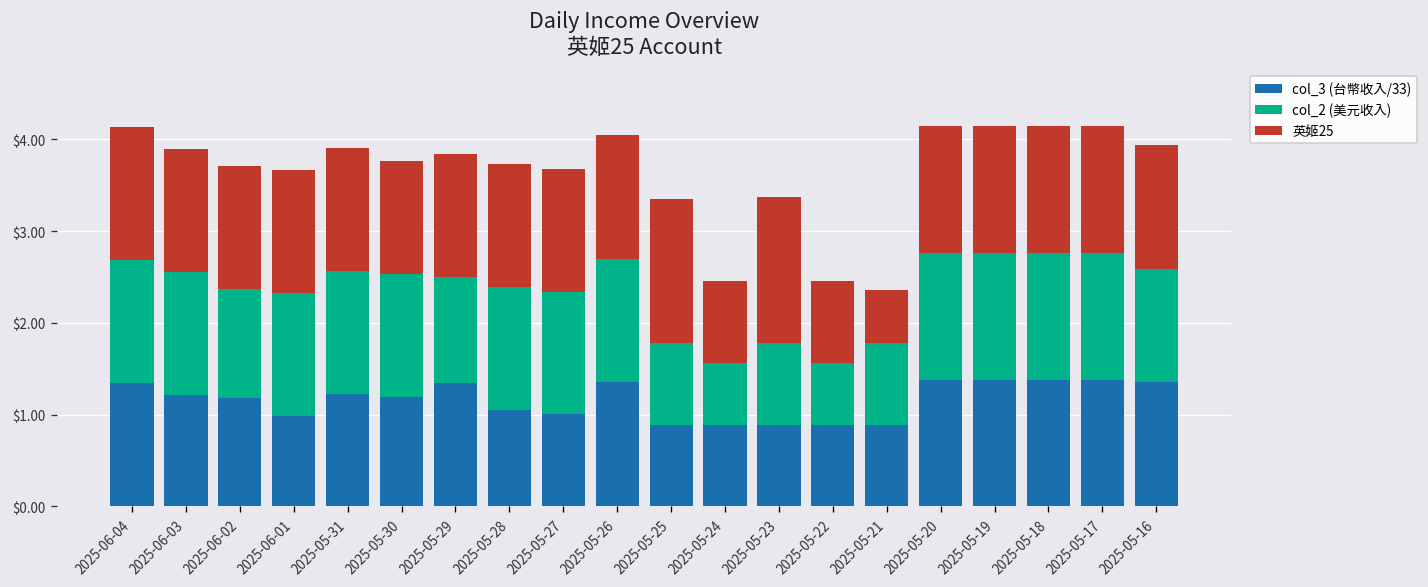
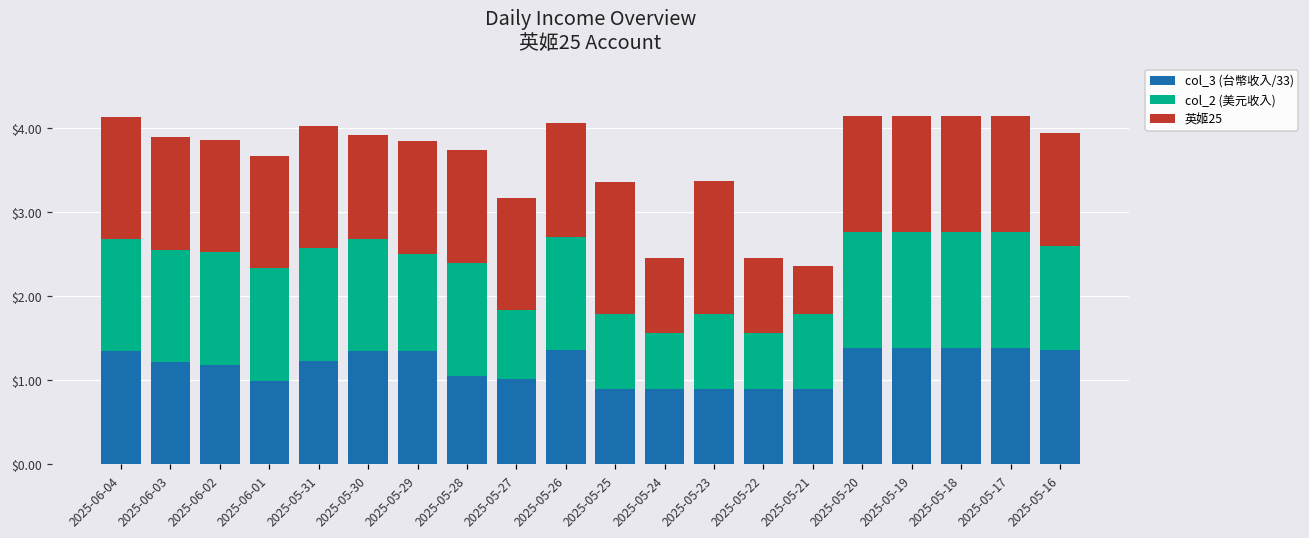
col_2 (美元收入), 2025-06-02: $1.2 -> $1.3
英姬25, 2025-05-31: $1.3 -> $1.5
col_3 (台幣收入/33), 2025-05-30: $1.2 -> $1.3
col_2 (美元收入), 2025-05-27: $1.3 -> $0.8
